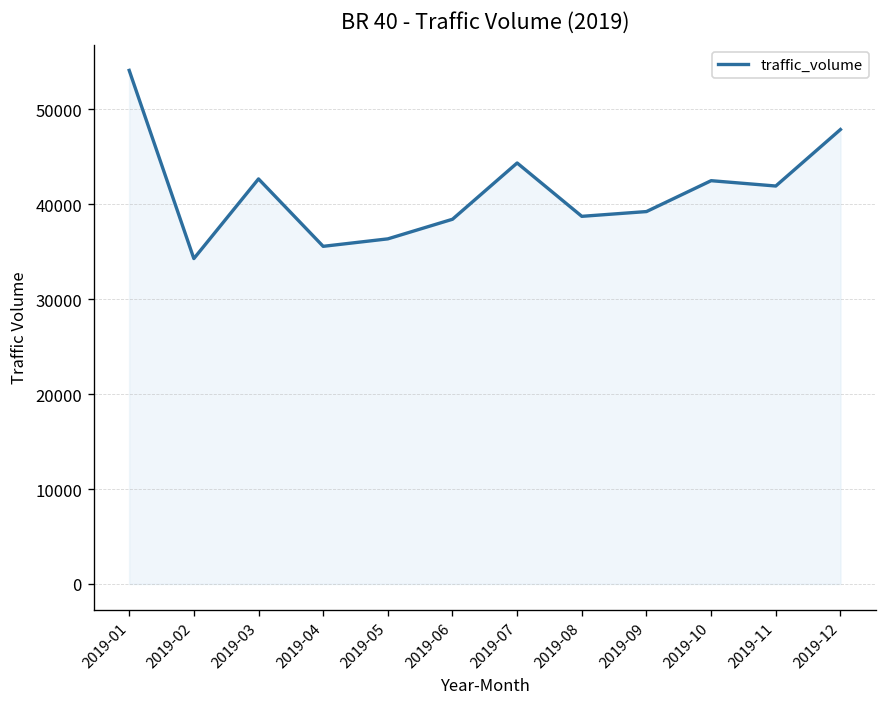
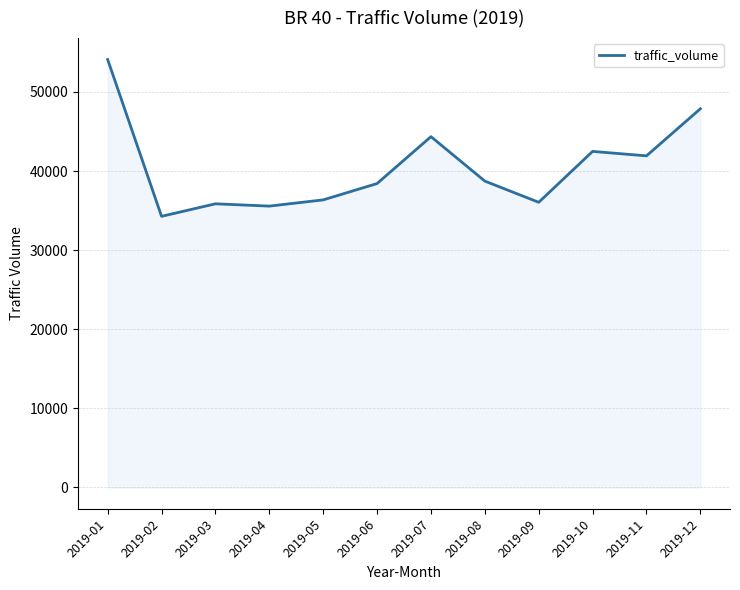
2019-03: 43000 -> 36000
2019-09: 39000 -> 36000
